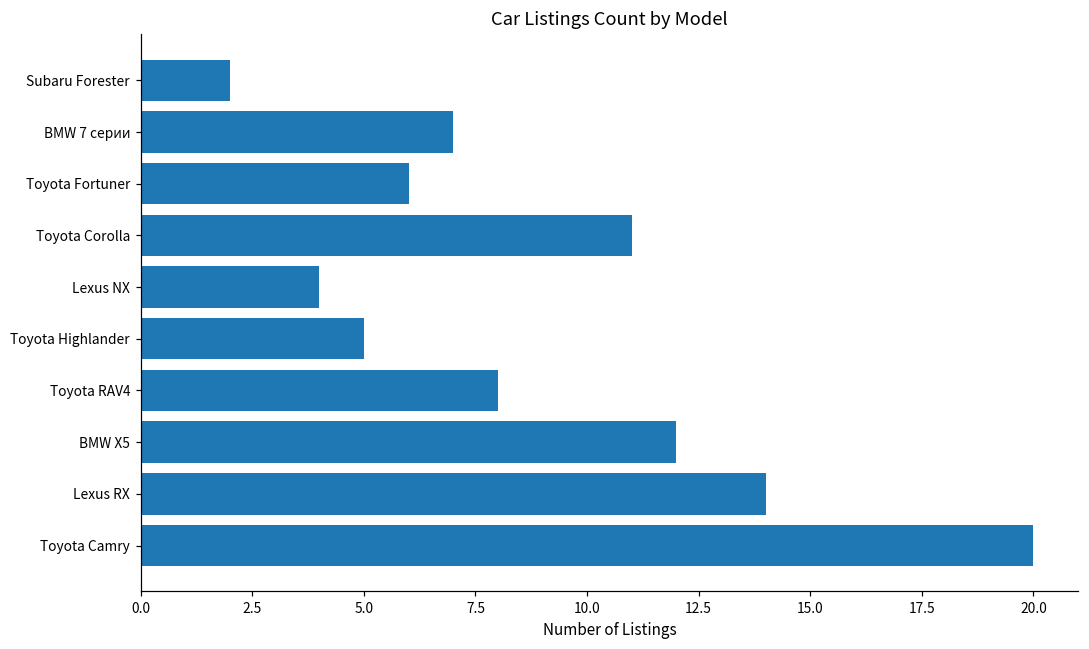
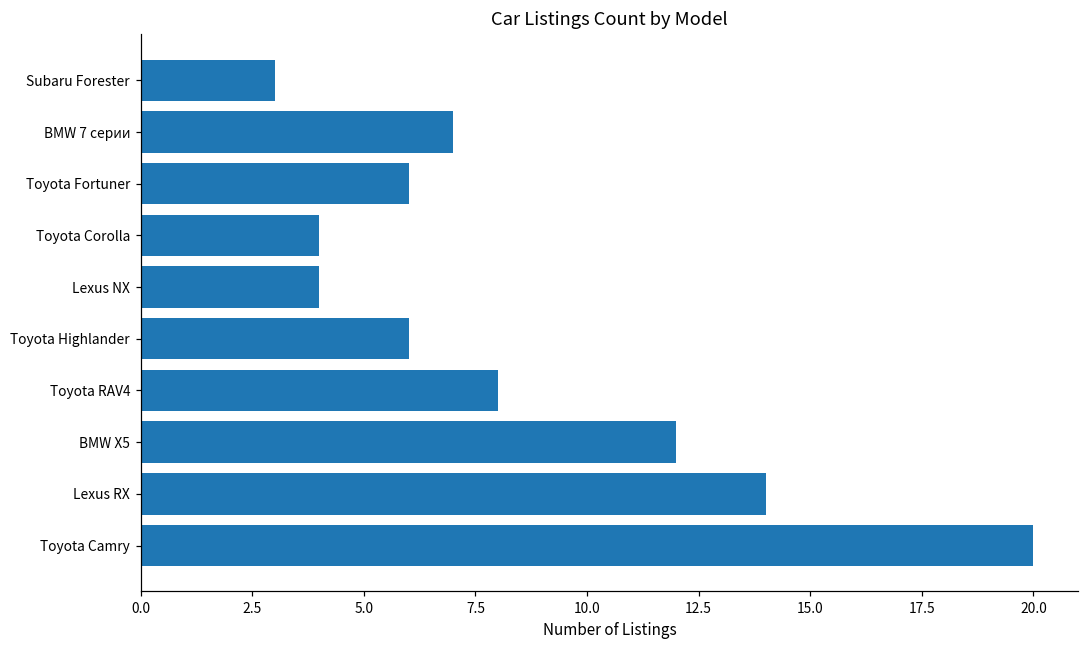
Subaru Forester: 2 -> 3
Toyota Corolla: 11 -> 4
Toyota Highlander: 5 -> 6
